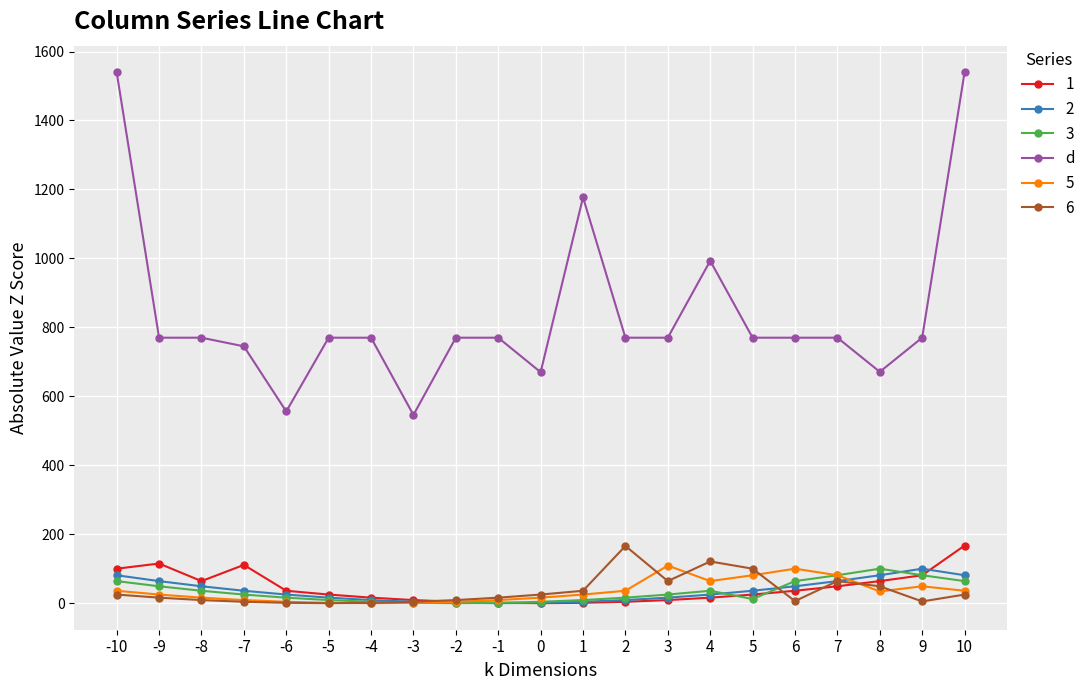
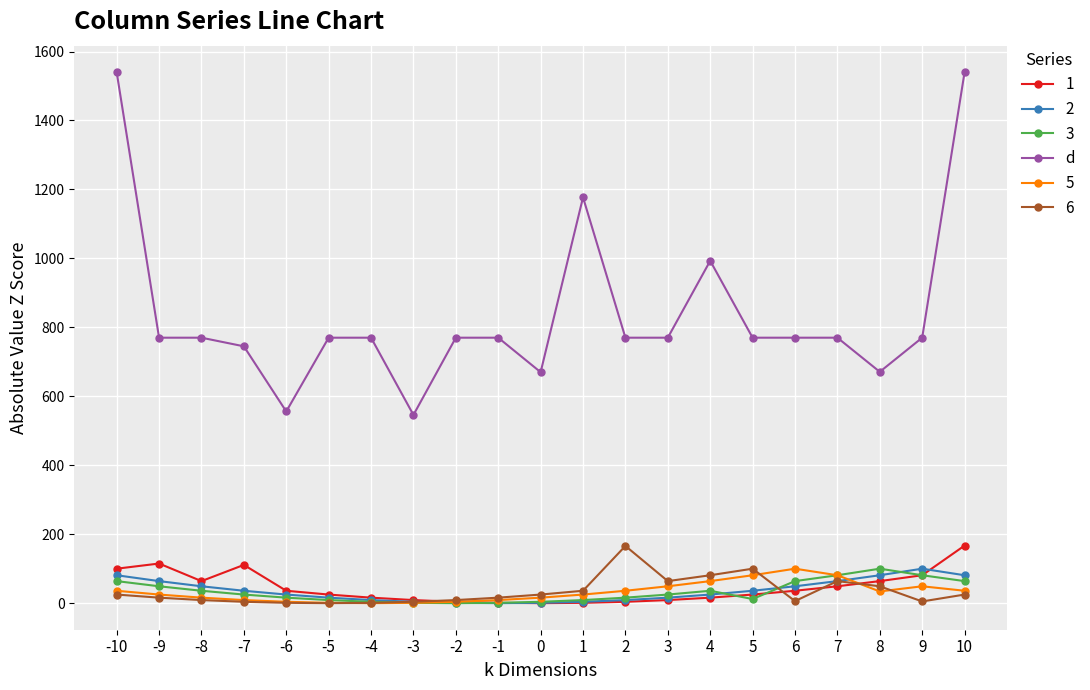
5, 3: 110 -> 50
6, 4: 120 -> 80
